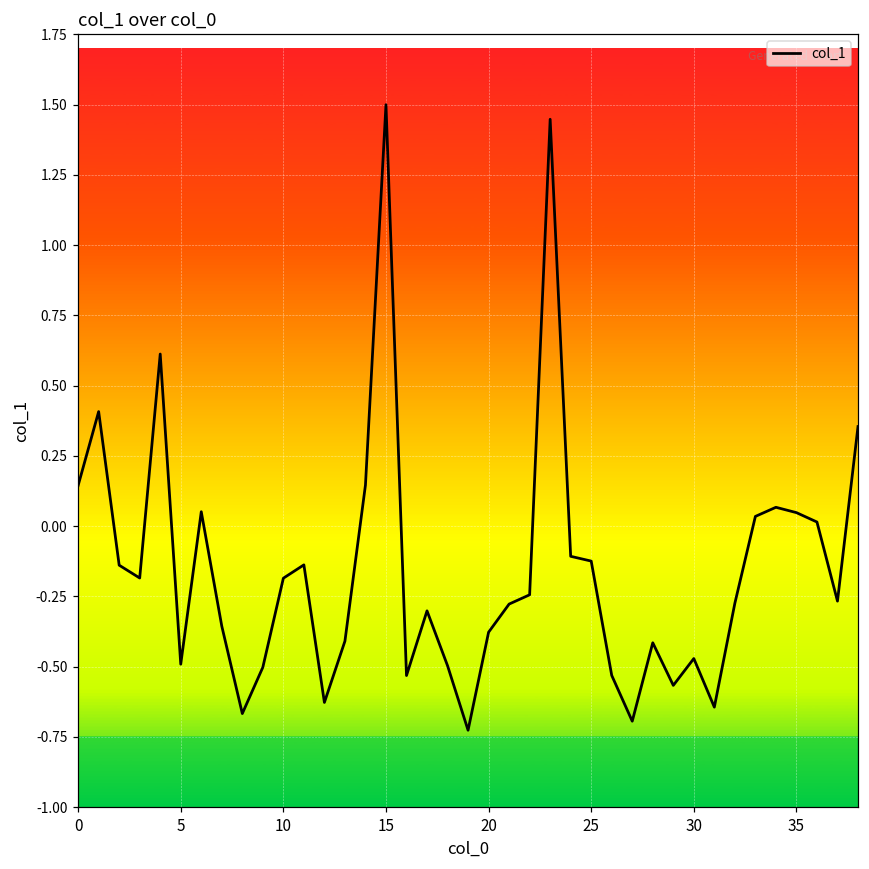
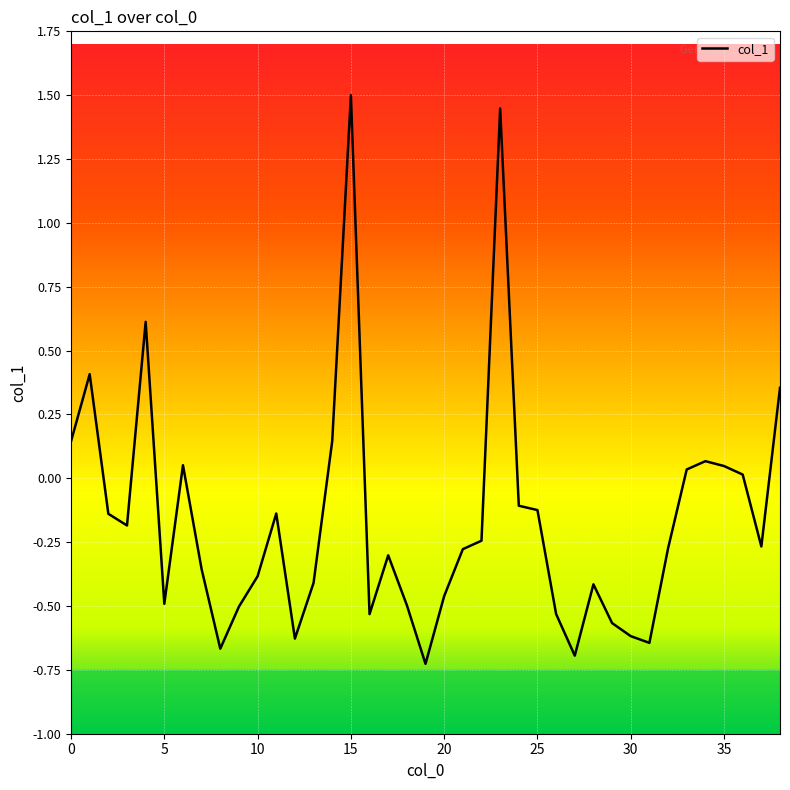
10: -0.19 -> -0.38
20: -0.38 -> -0.46
30: -0.47 -> -0.62
